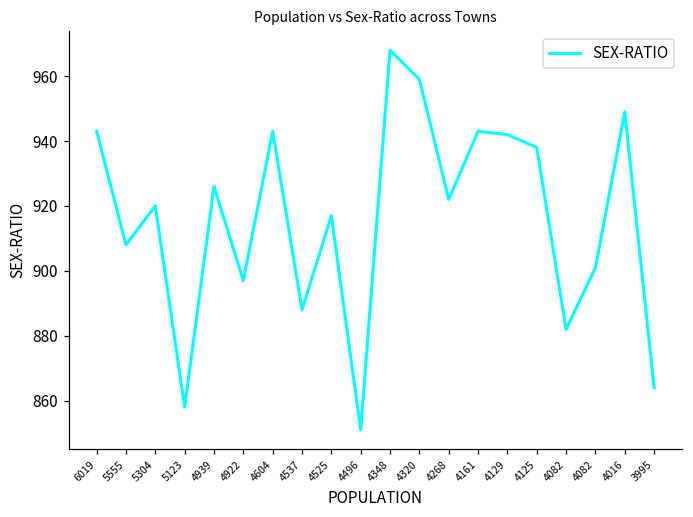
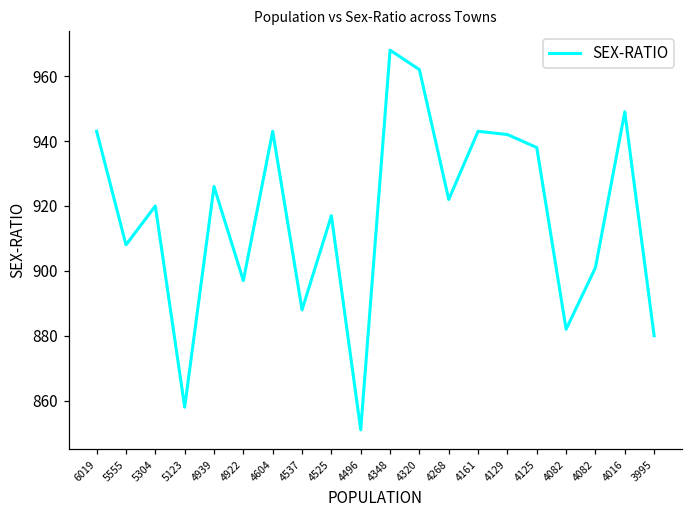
4320: 959 -> 962
3995: 864 -> 880
